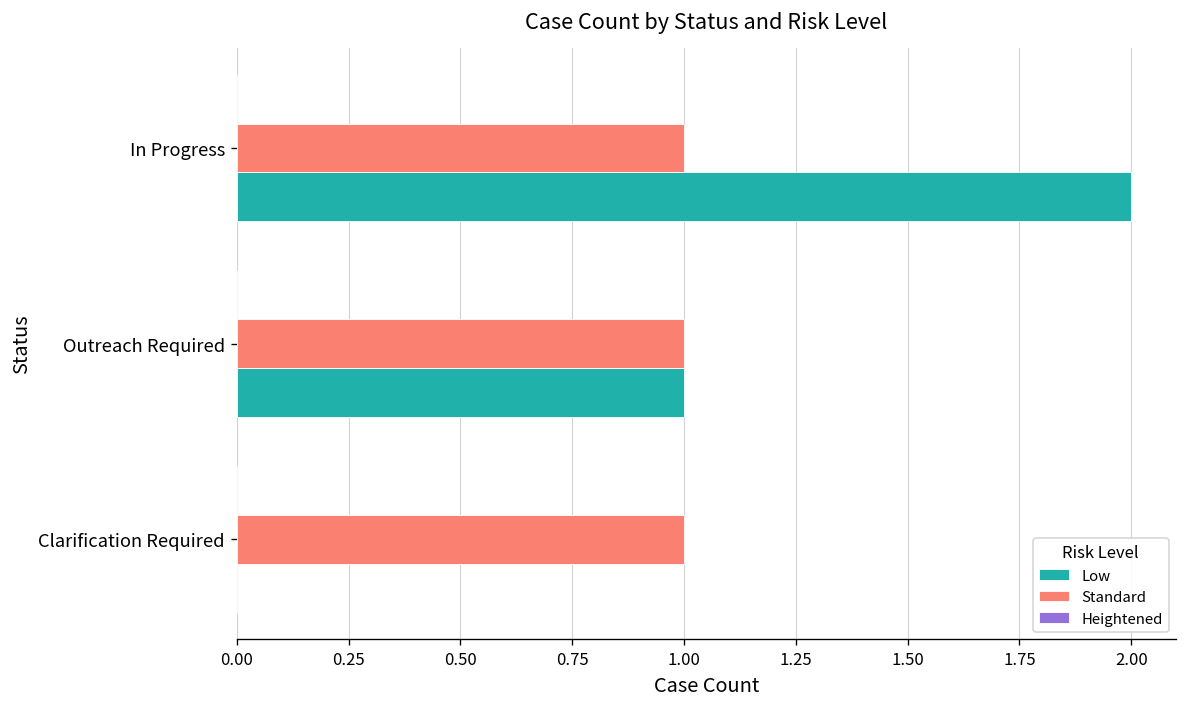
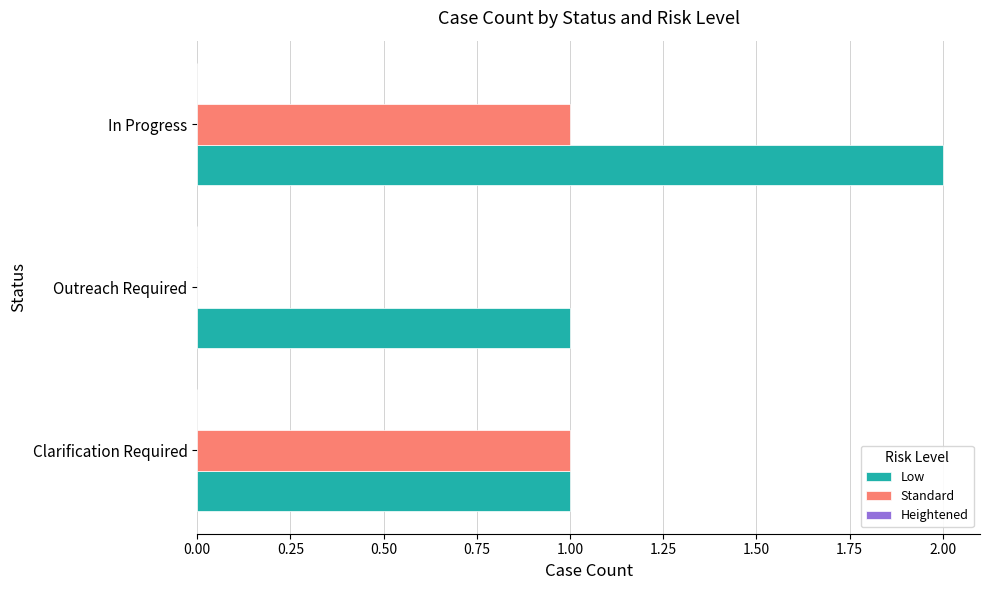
Standard, Outreach Required: 1 -> 0
Low, Clarification Required: 0 -> 1
